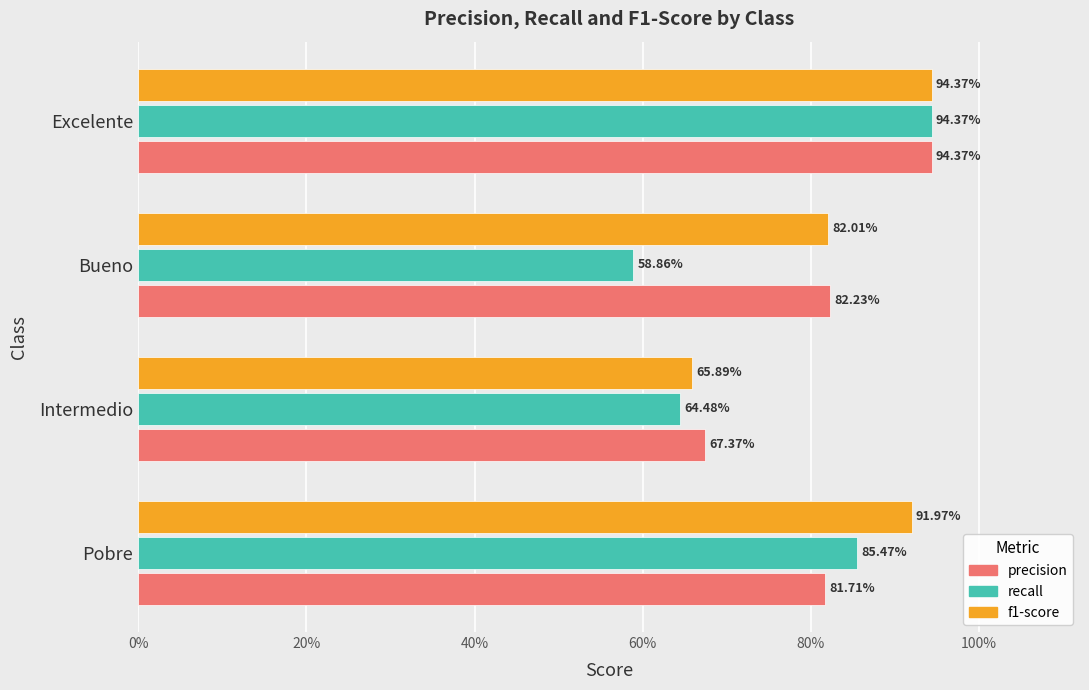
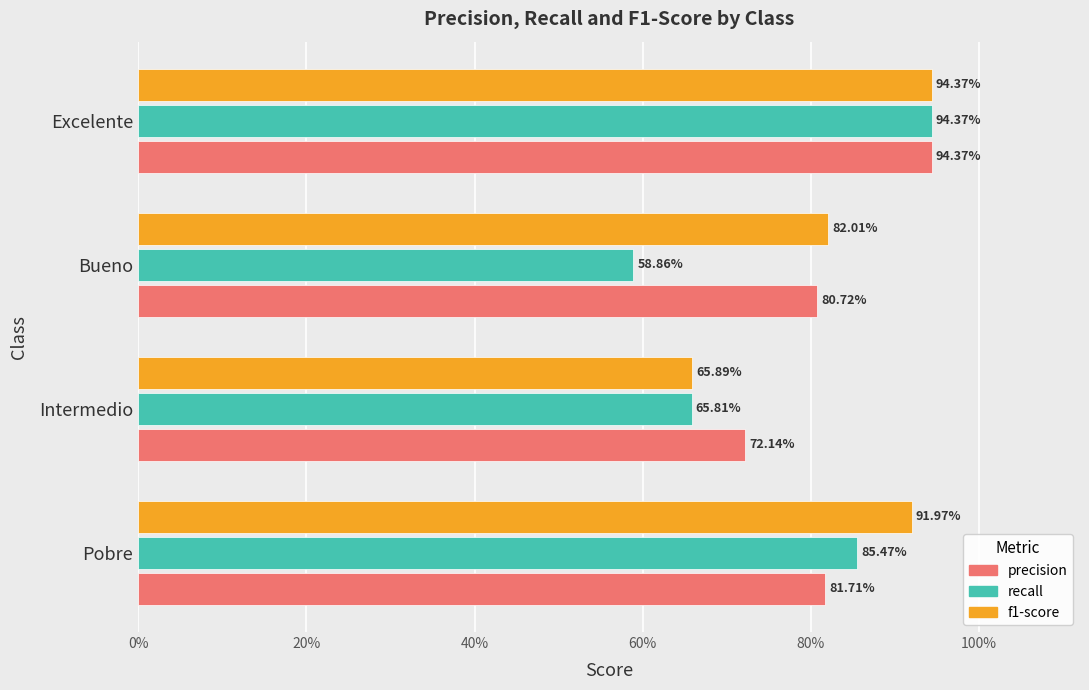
precision, Bueno: 82.23% -> 80.72%
recall, Intermedio: 64.48% -> 65.81%
precision, Intermedio: 67.37% -> 72.14%
